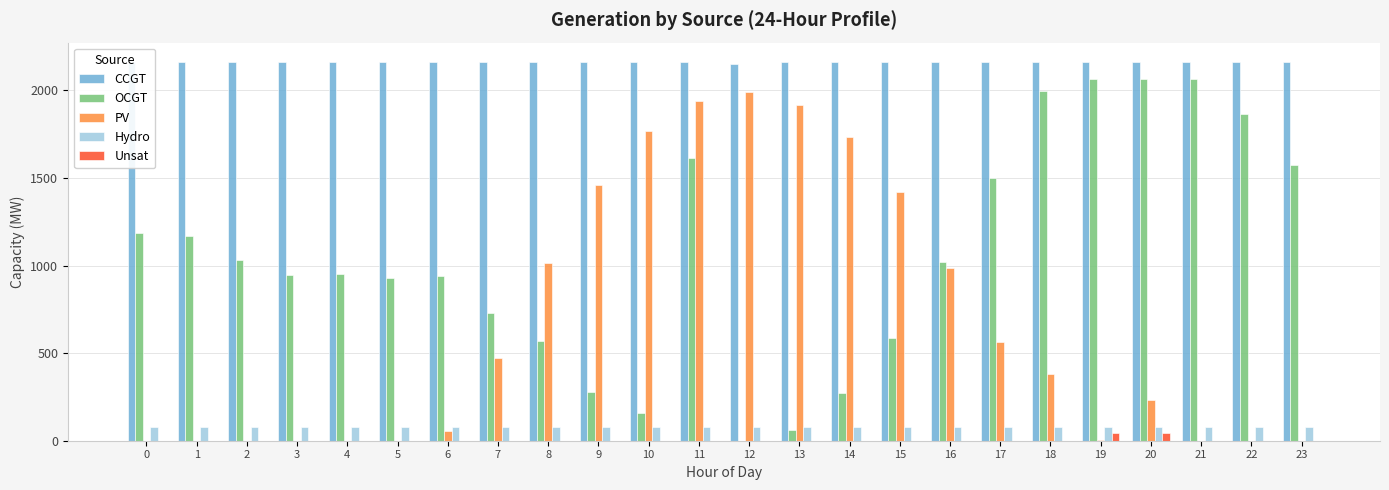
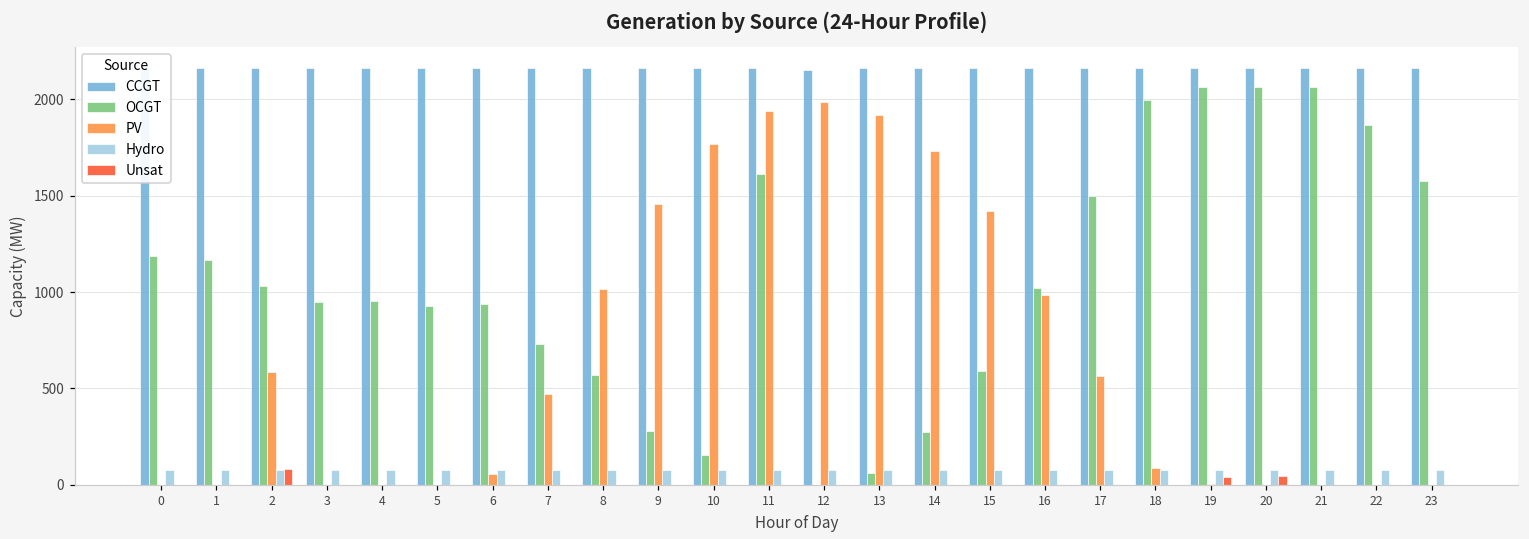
PV, 2: 0 -> 590
Unsat, 2: 0 -> 80
PV, 18: 380 -> 90
PV, 20: 230 -> 0
